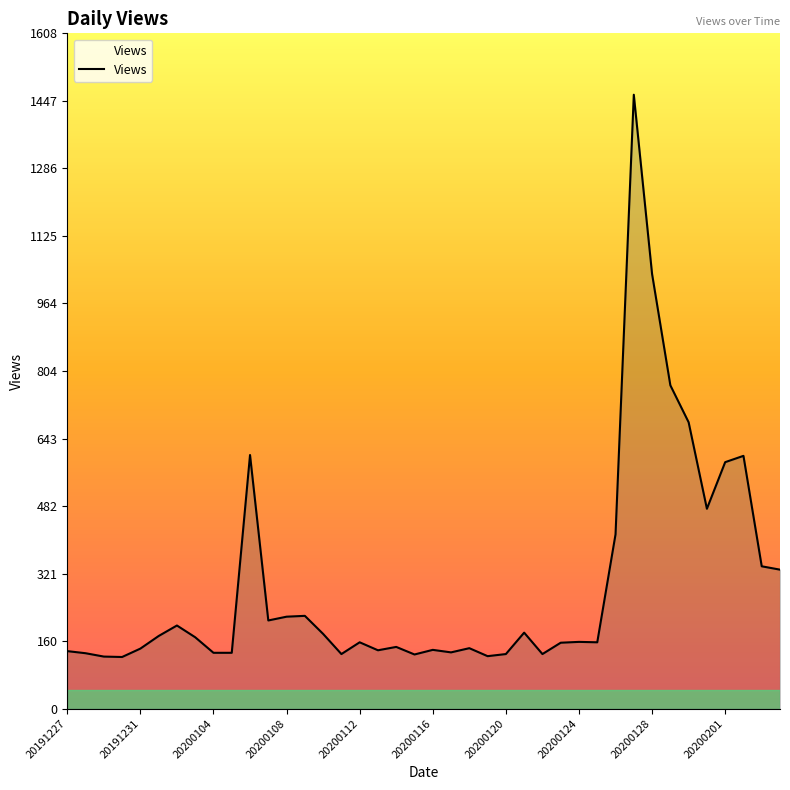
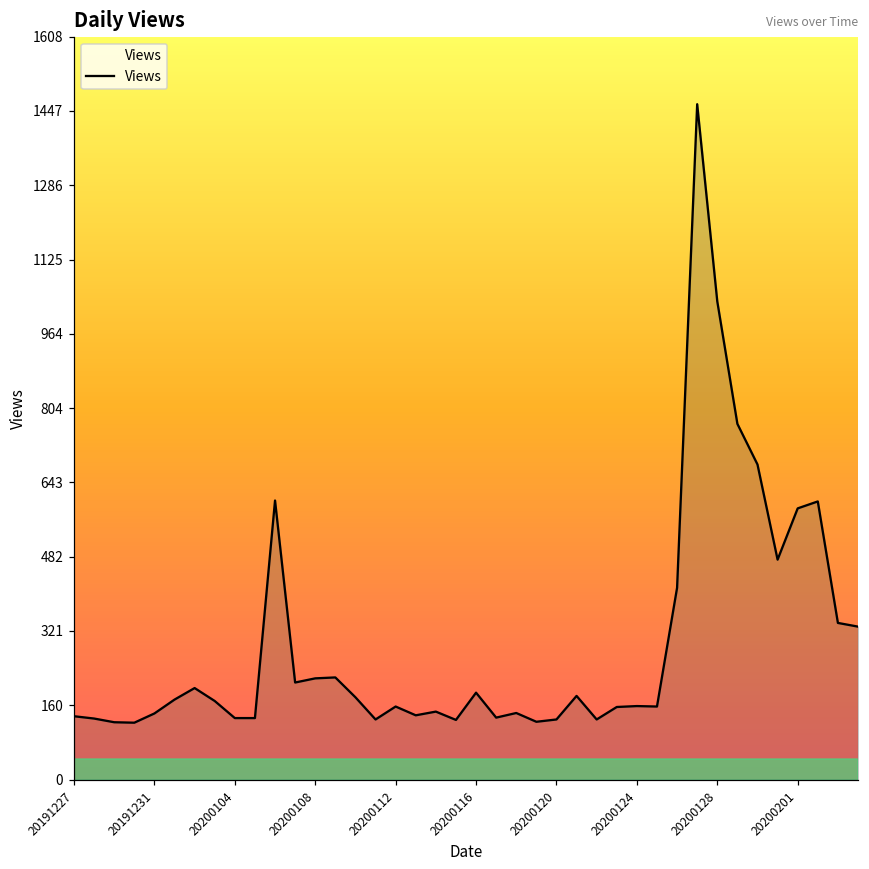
20200116: 140 -> 190
